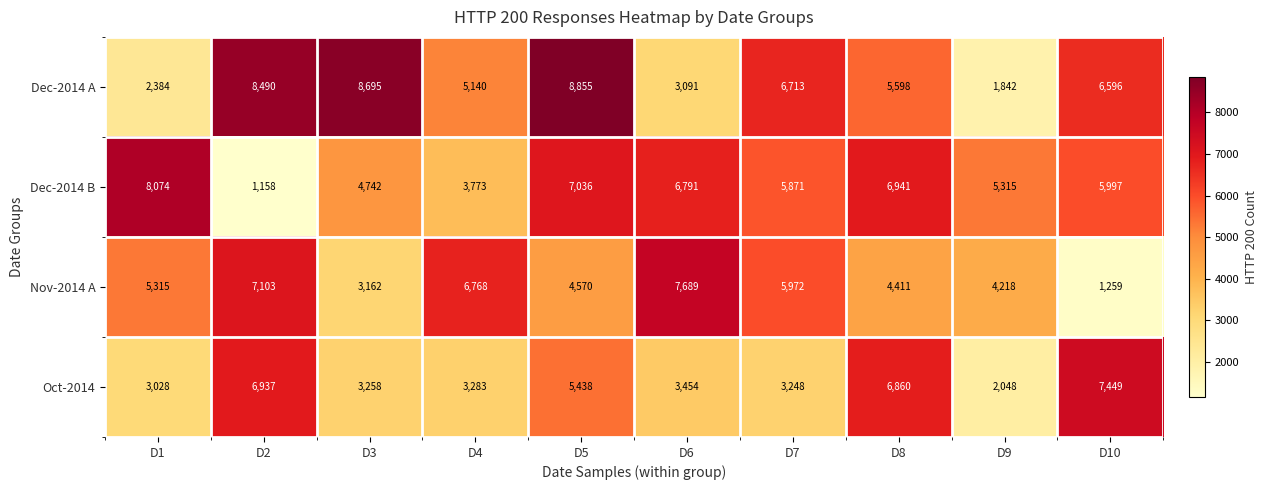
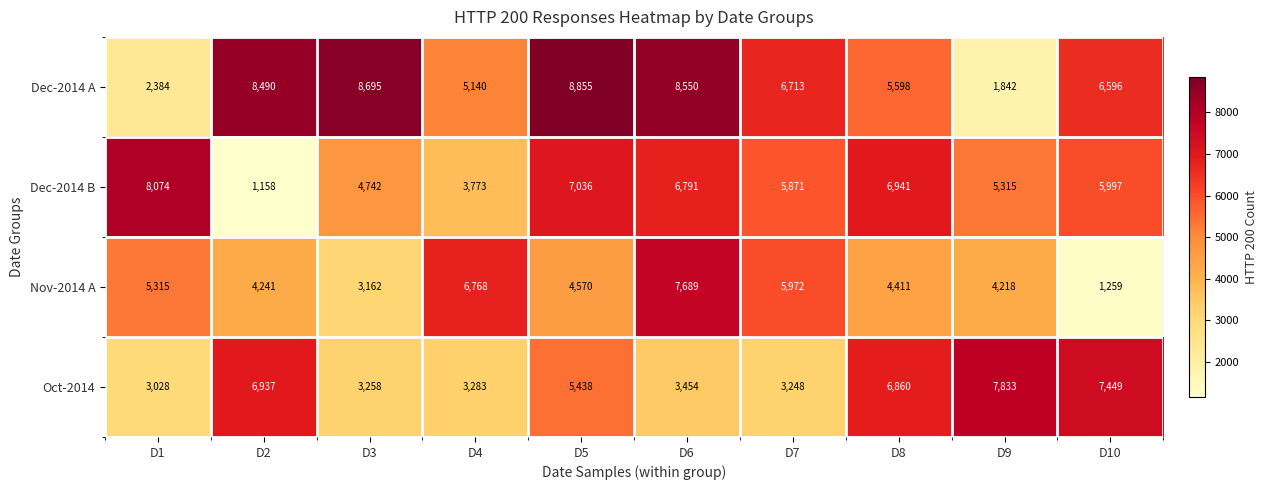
Dec-2014 A, D6: 3,091 -> 8,550
Nov-2014 A, D2: 7,103 -> 4,241
Oct-2014, D9: 2,048 -> 7,833
